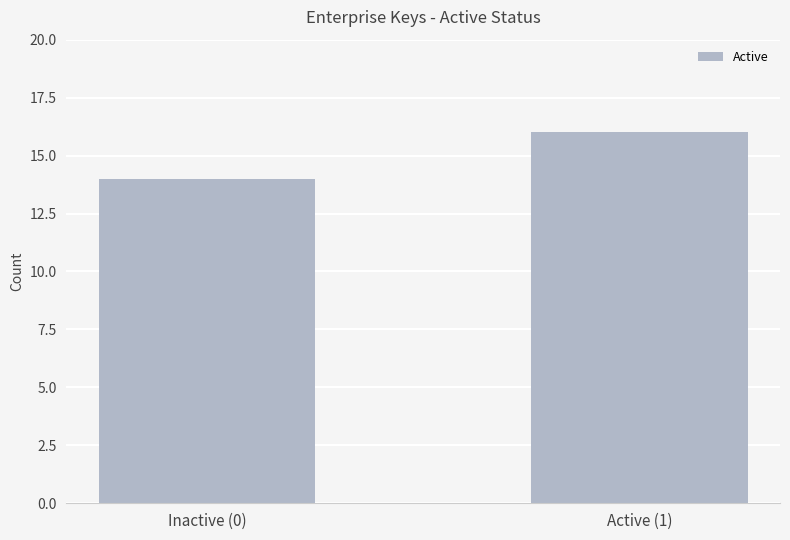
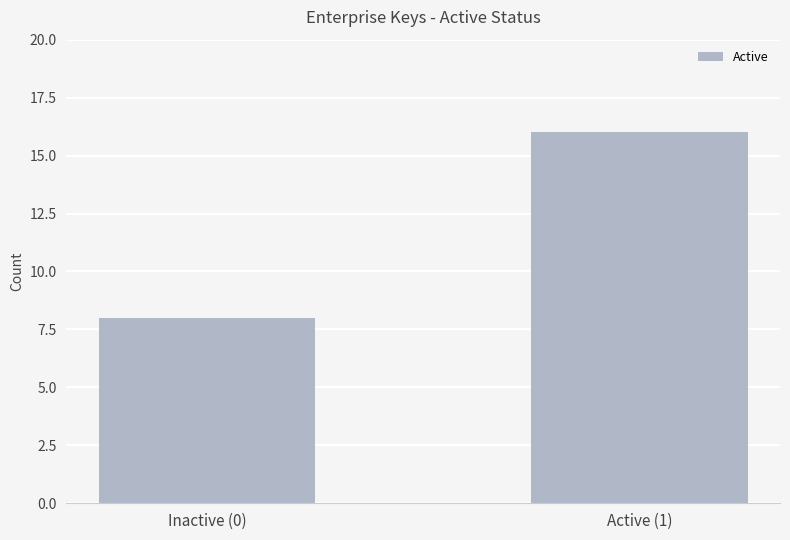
Inactive (0): 14 -> 8
